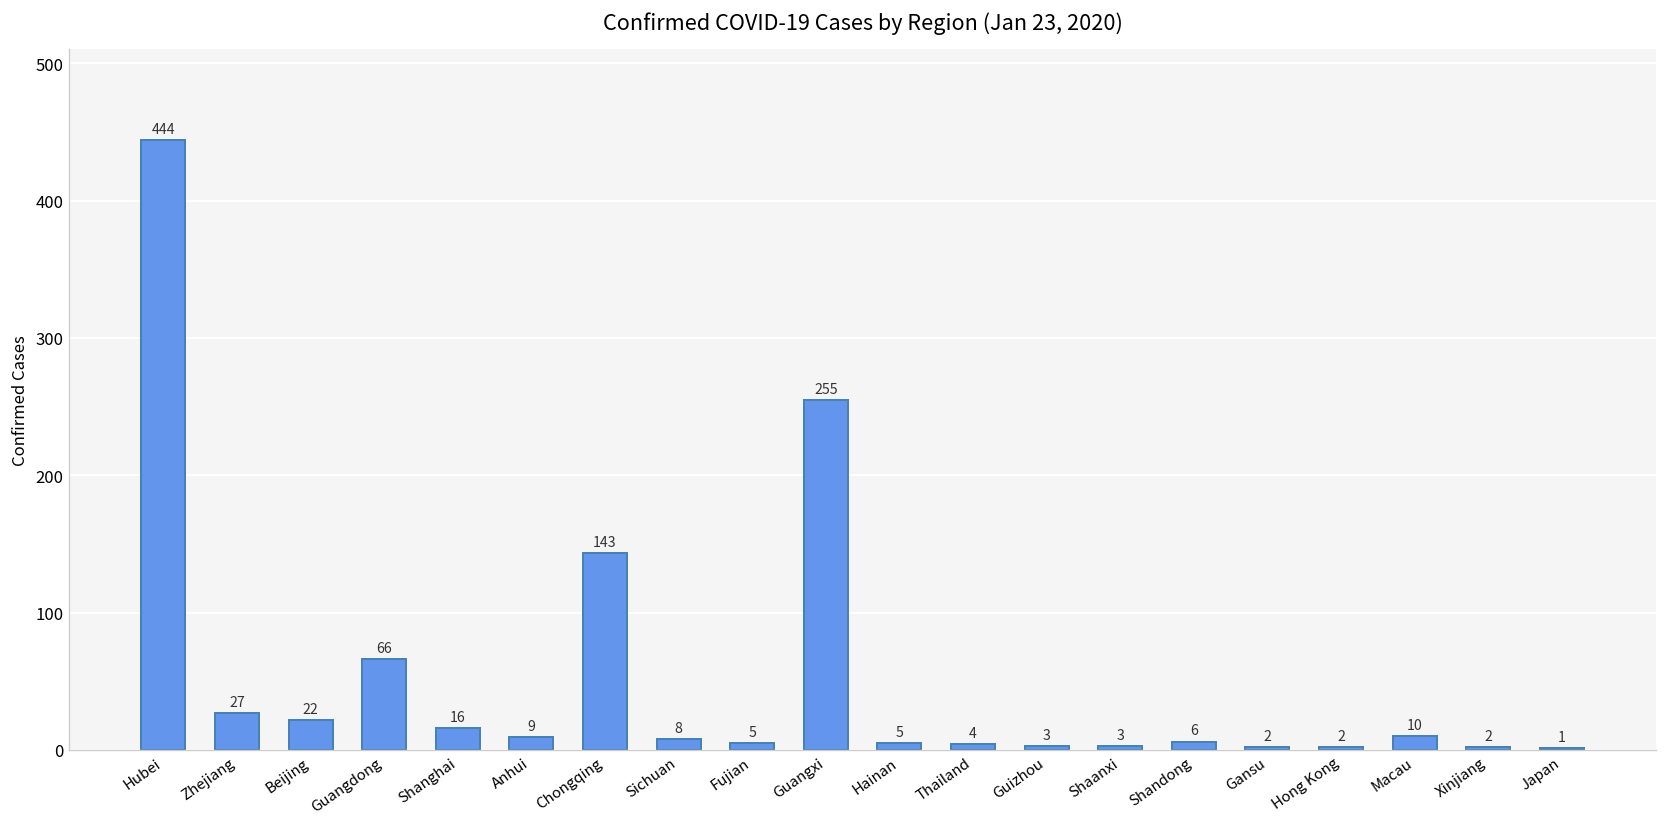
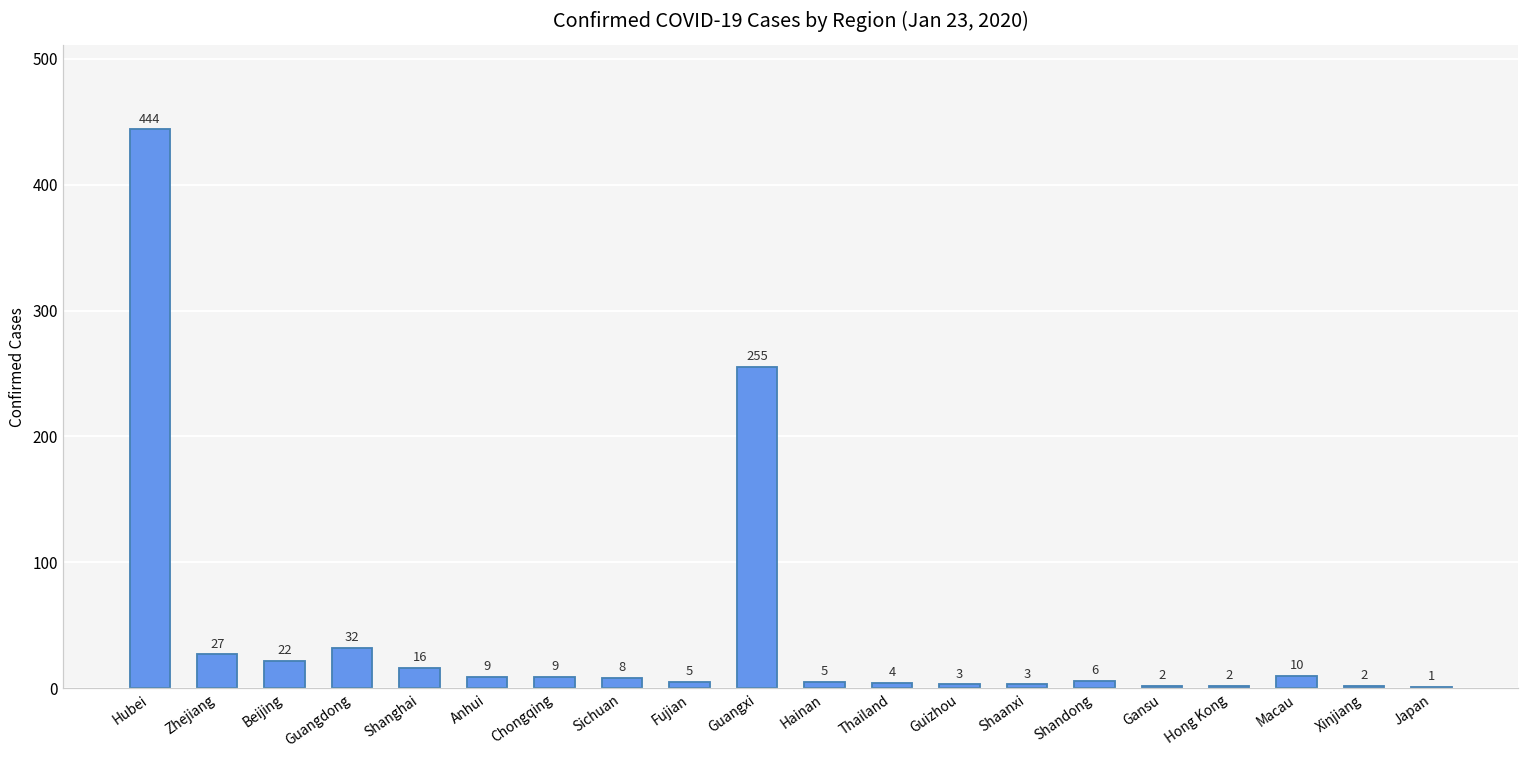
Guangdong: 66 -> 32
Chongqing: 143 -> 9
